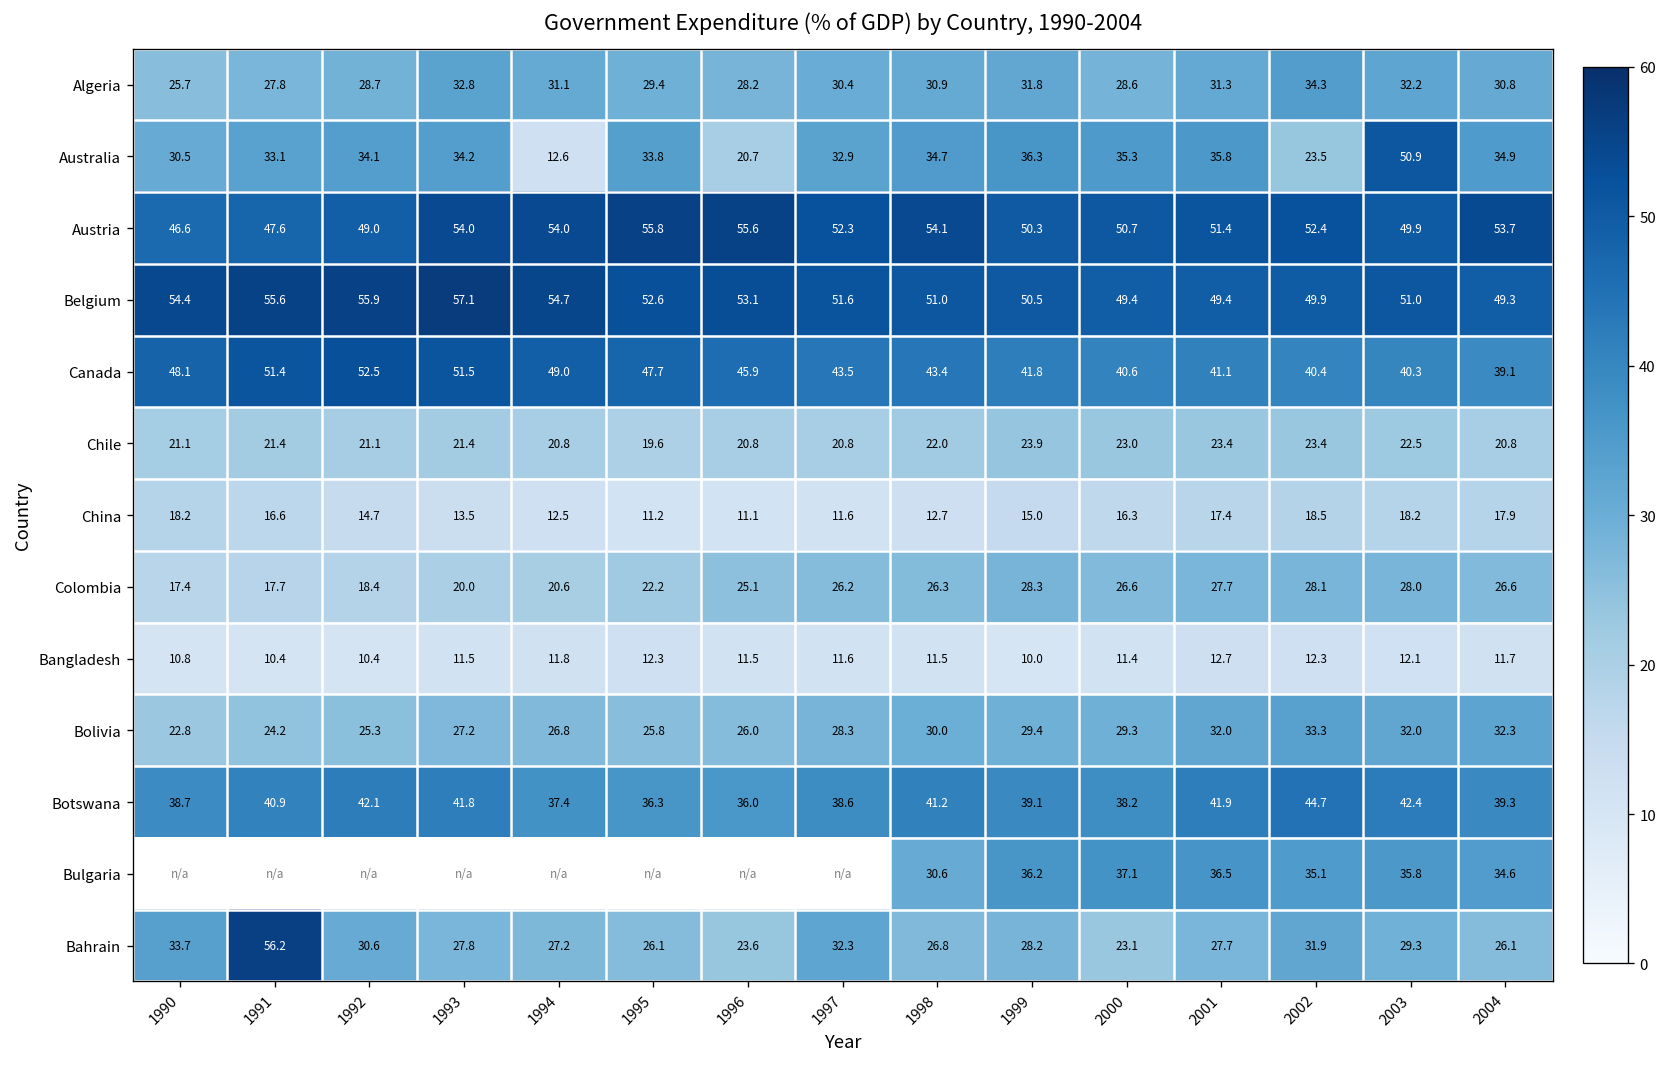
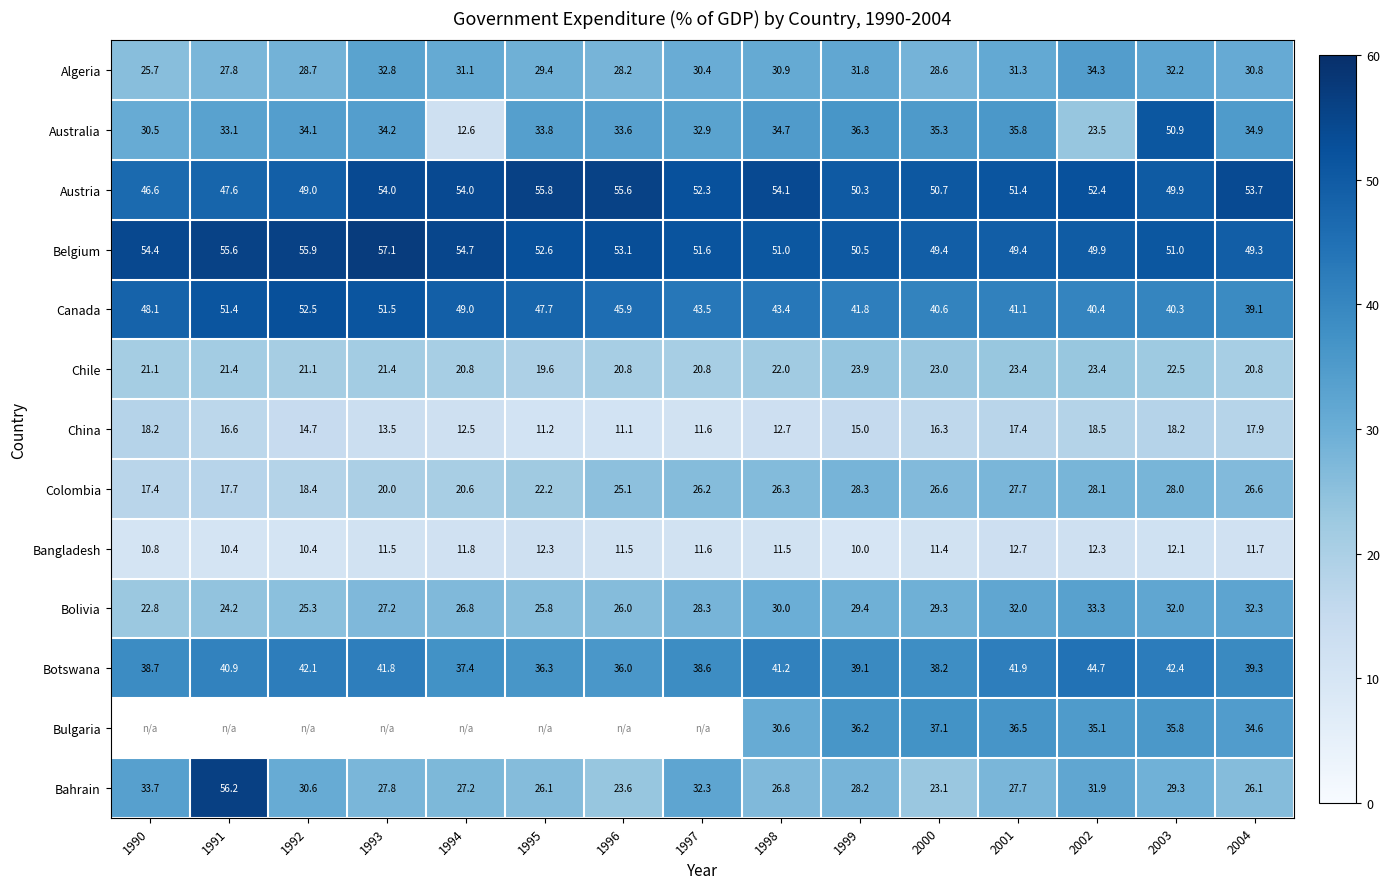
Australia, 1996: 20.7 -> 33.6
